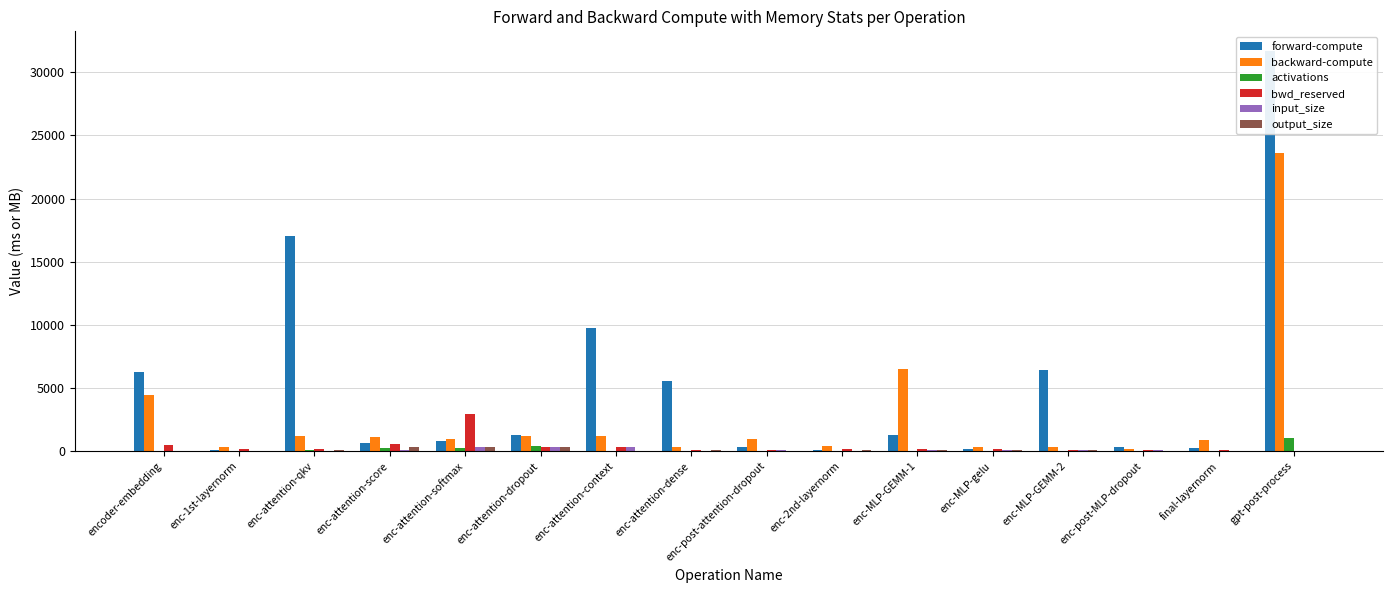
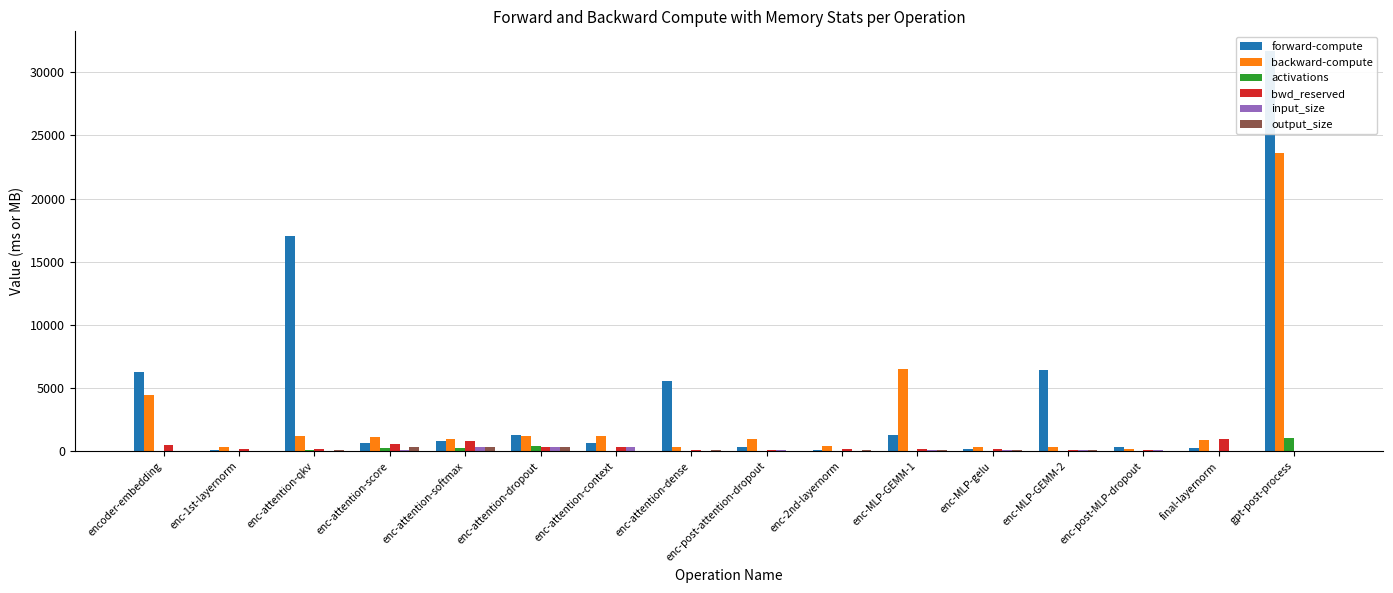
bwd_reserved, enc-attention-softmax: 2900 -> 800
forward-compute, enc-attention-context: 9700 -> 600
bwd_reserved, final-layernorm: 100 -> 900
